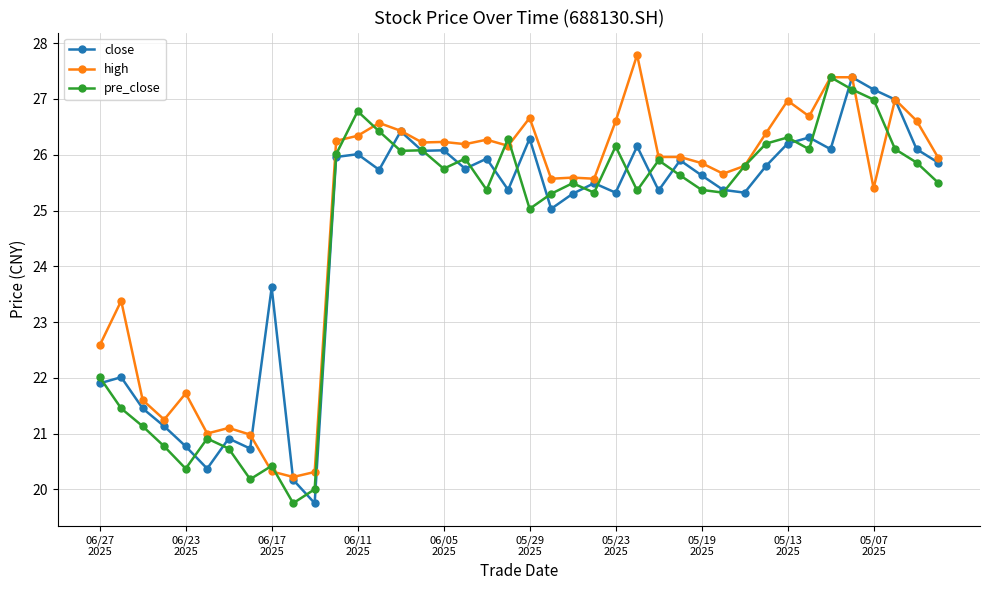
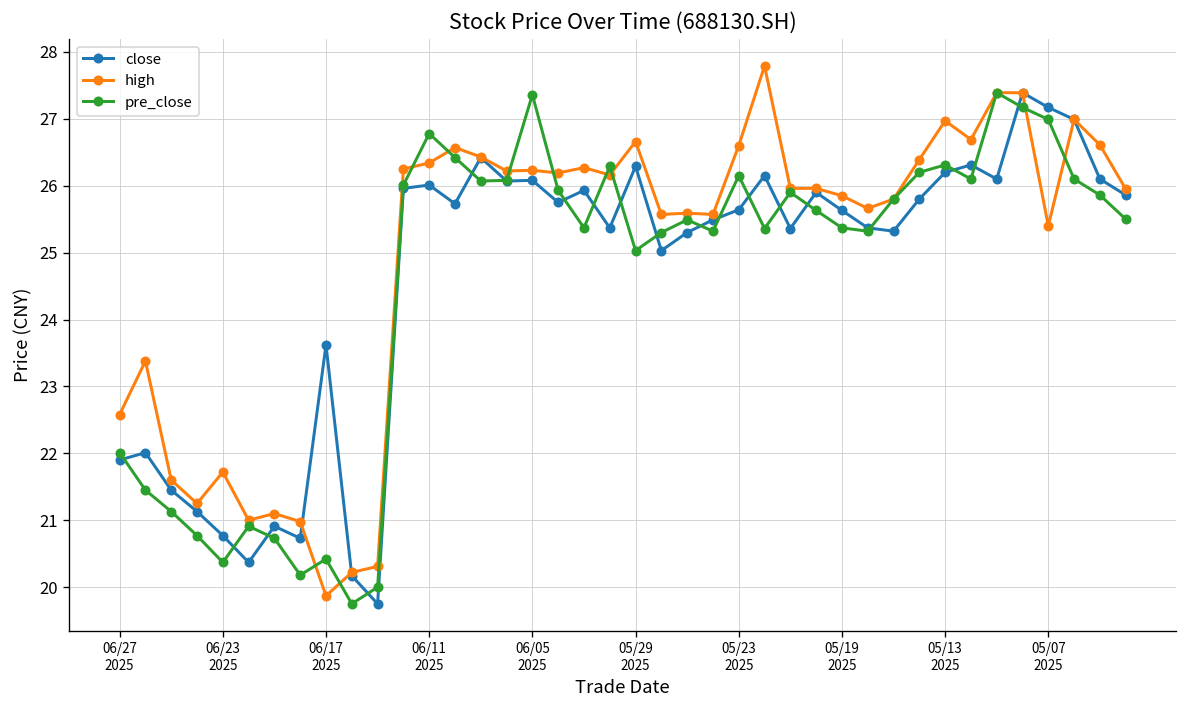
high, 06/17 2025: 20.3 -> 19.9
pre_close, 06/05 2025: 25.8 -> 27.4
close, 05/23 2025: 25.3 -> 25.6
